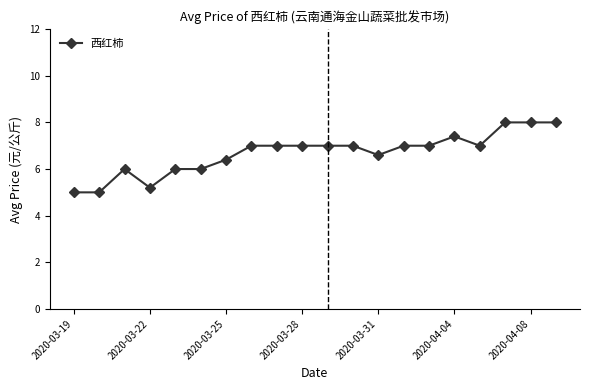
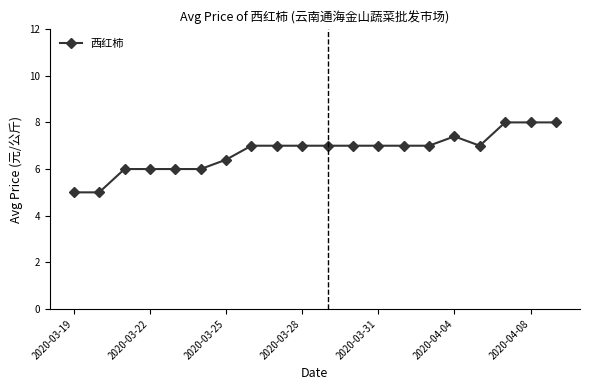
2020-03-22: 5.2 -> 6.0
2020-03-31: 6.6 -> 7.0
